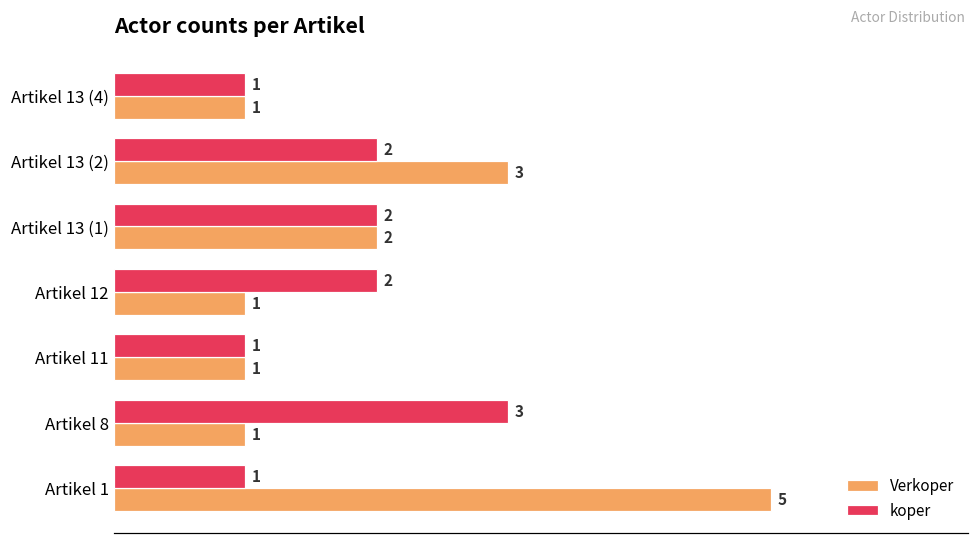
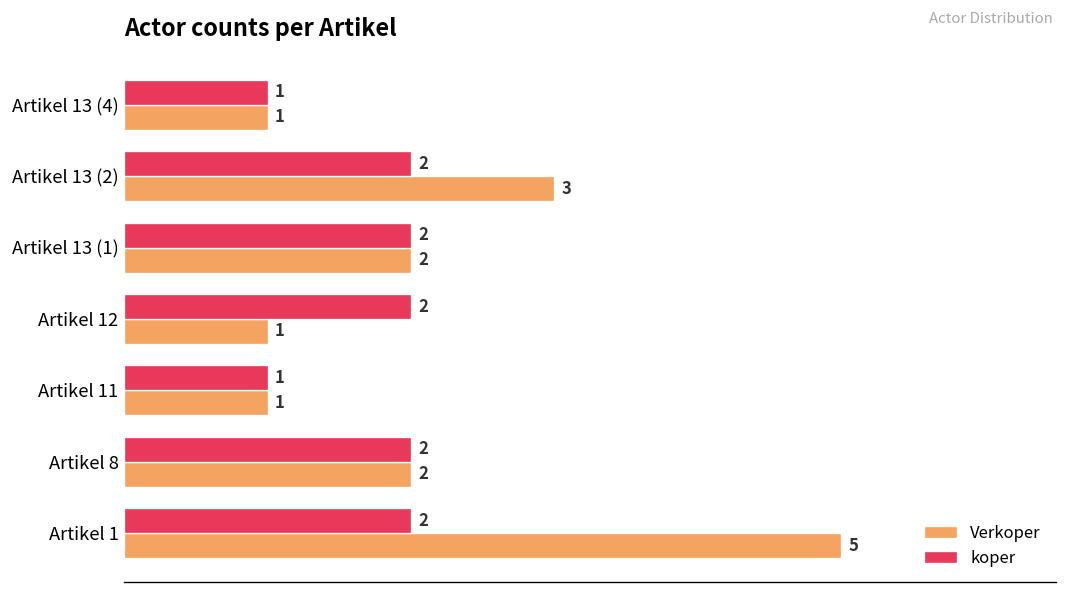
koper, Artikel 8: 3 -> 2
Verkoper, Artikel 8: 1 -> 2
koper, Artikel 1: 1 -> 2
